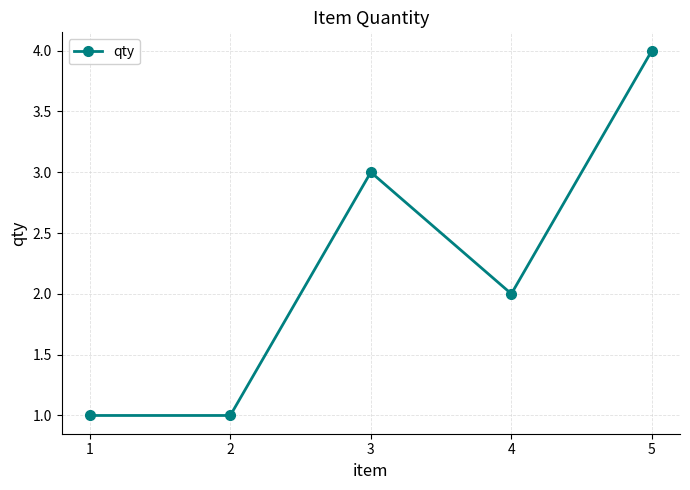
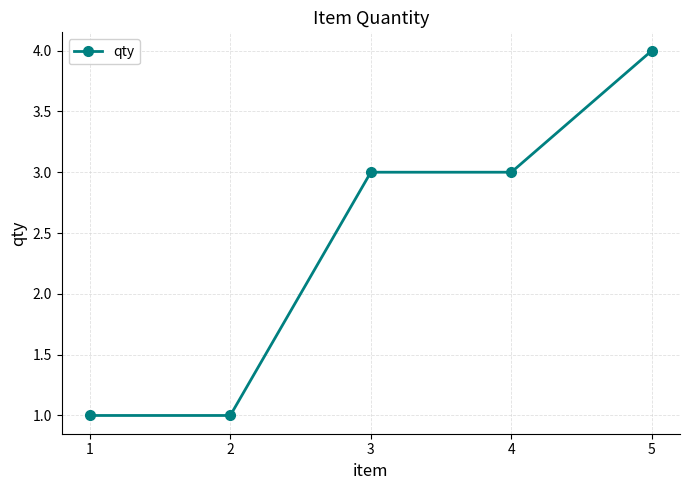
4: 2 -> 3
